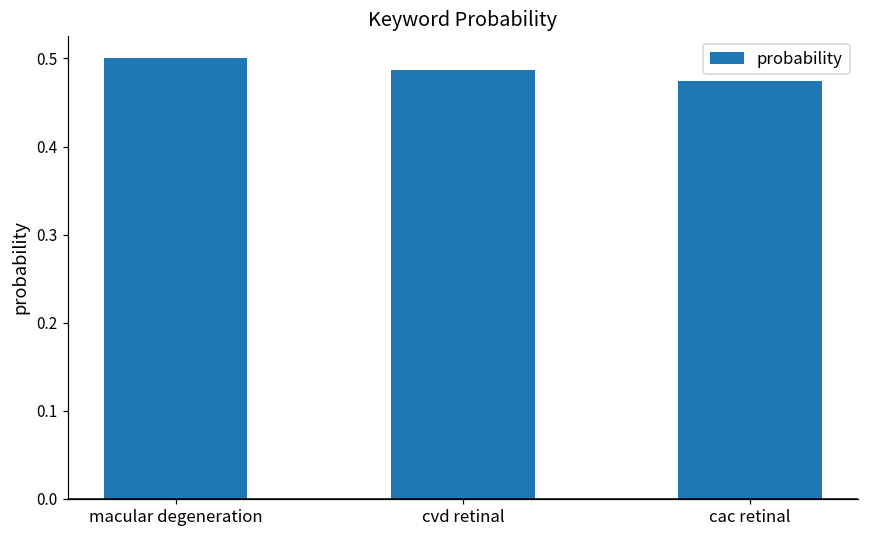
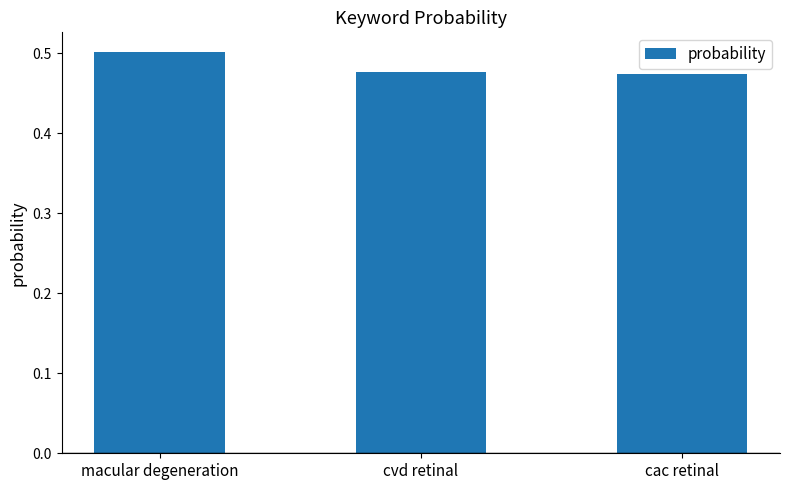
cvd retinal: 0.49 -> 0.48
